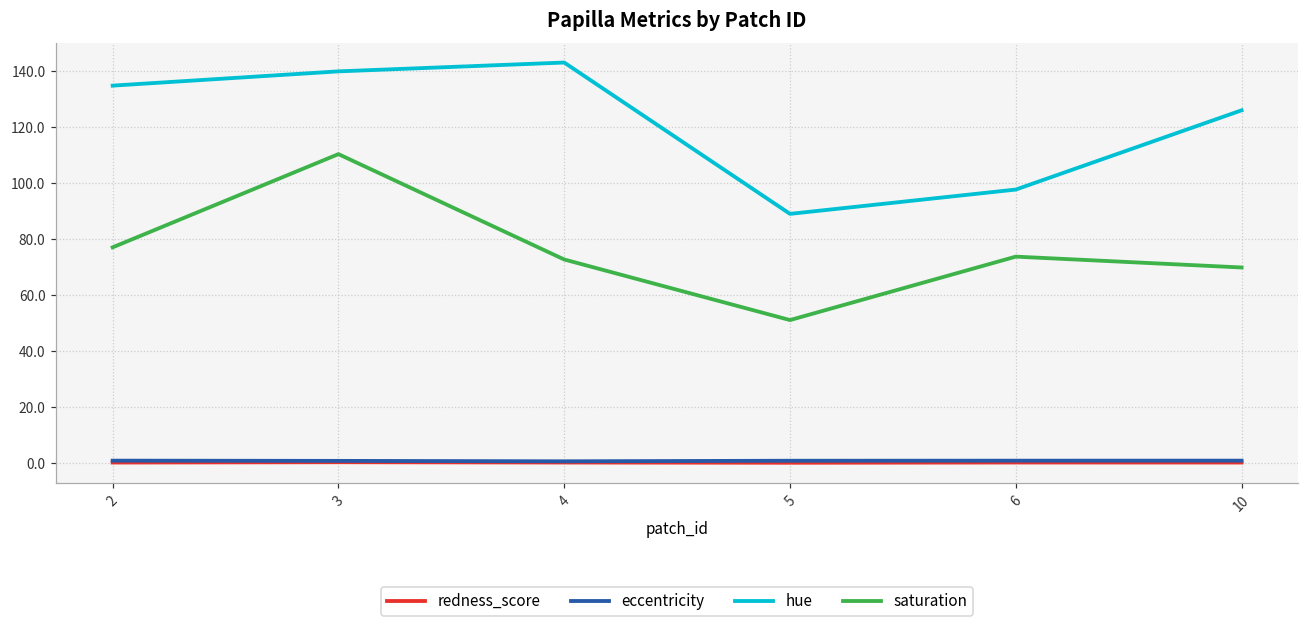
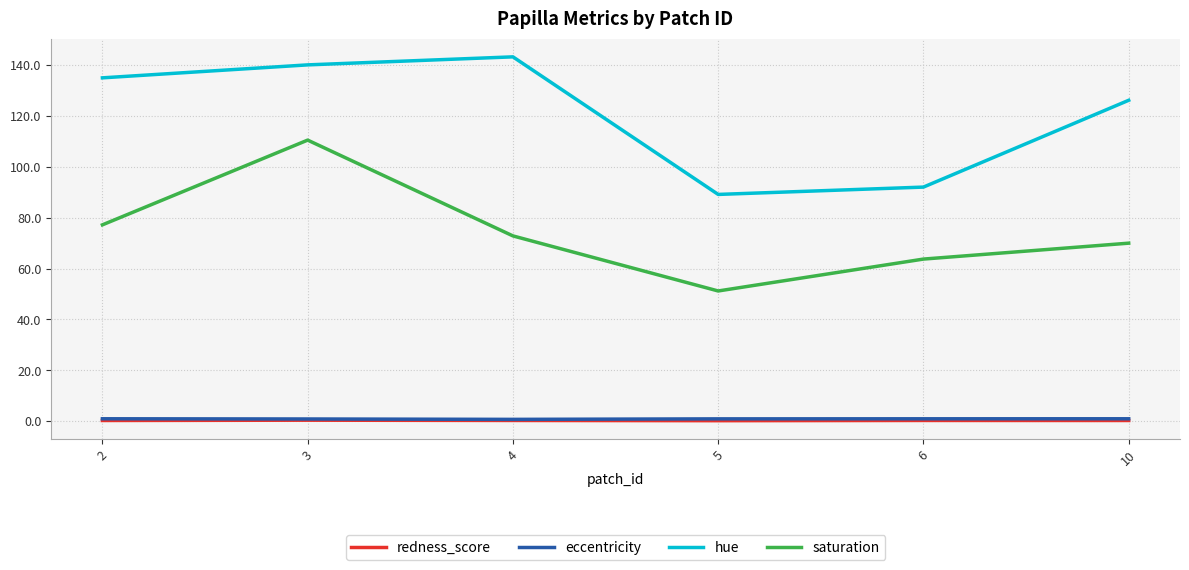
hue, 6: 98 -> 92
saturation, 6: 74 -> 64
